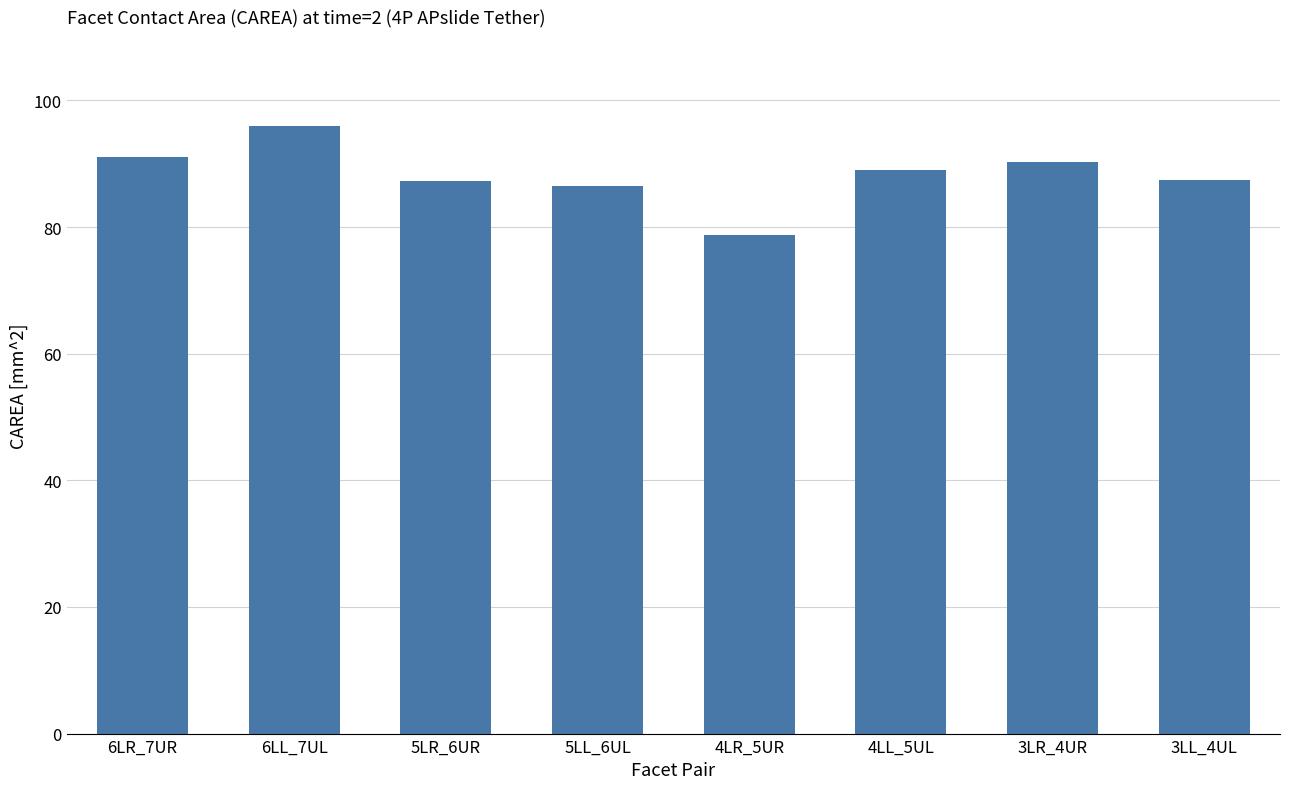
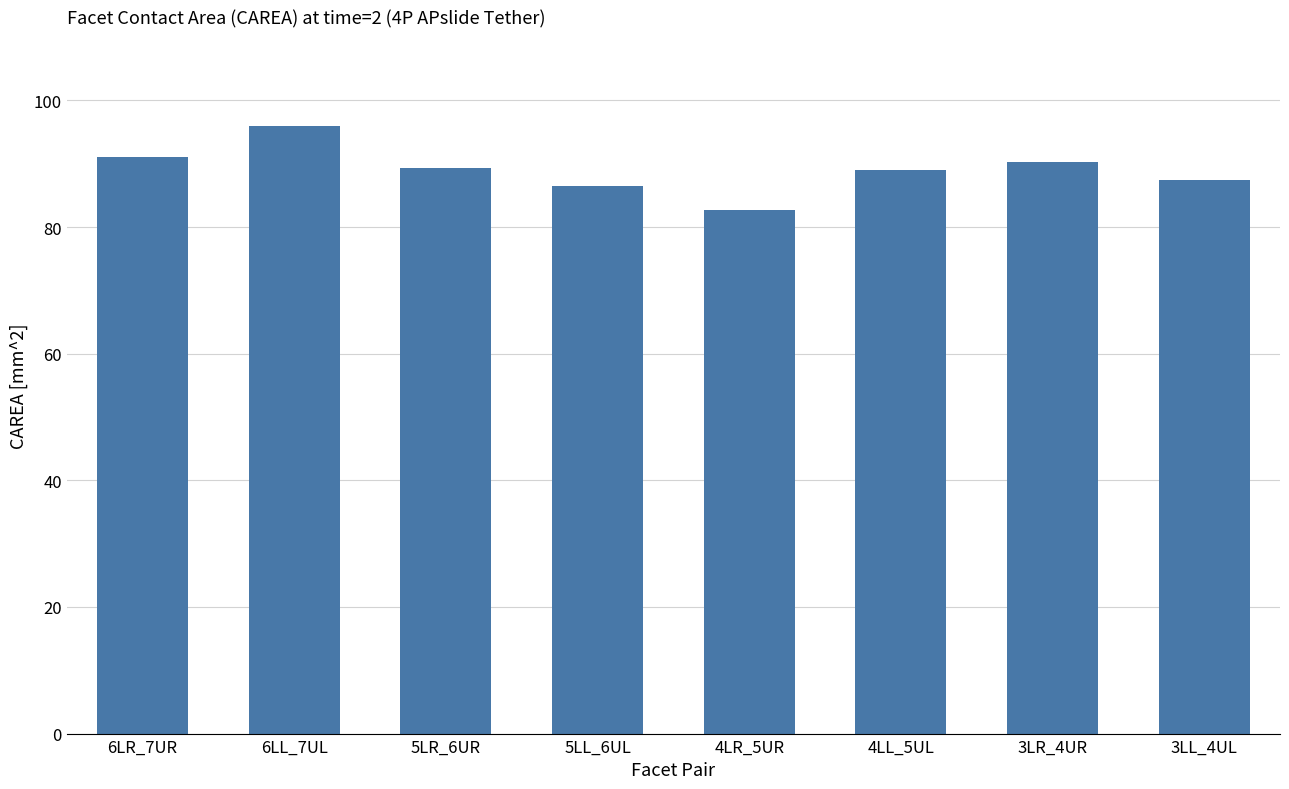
5LR_6UR: 87 -> 89
4LR_5UR: 79 -> 83
